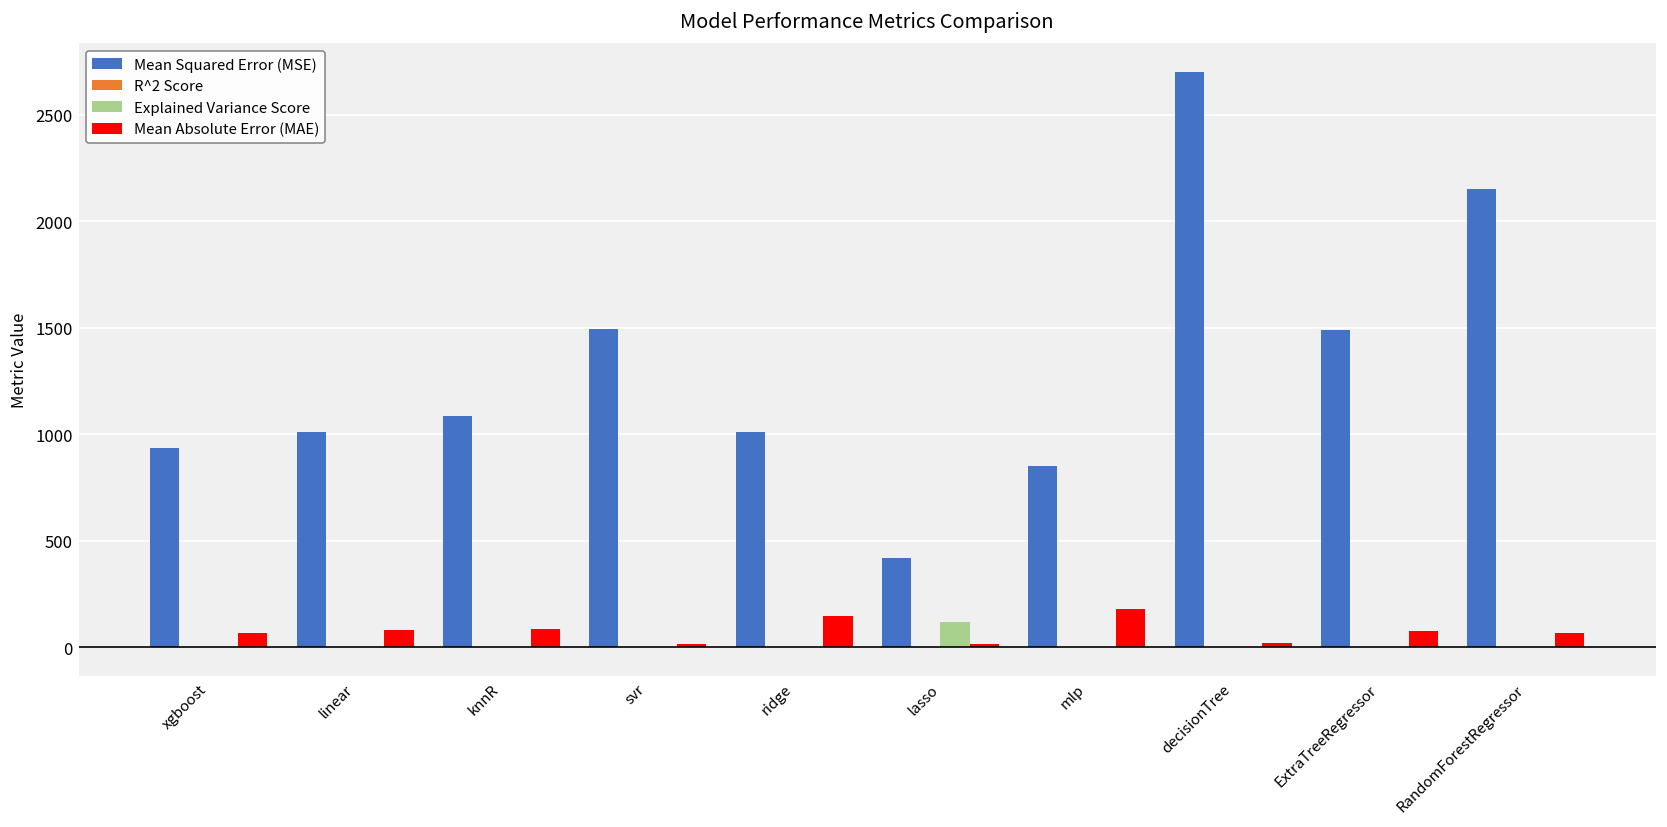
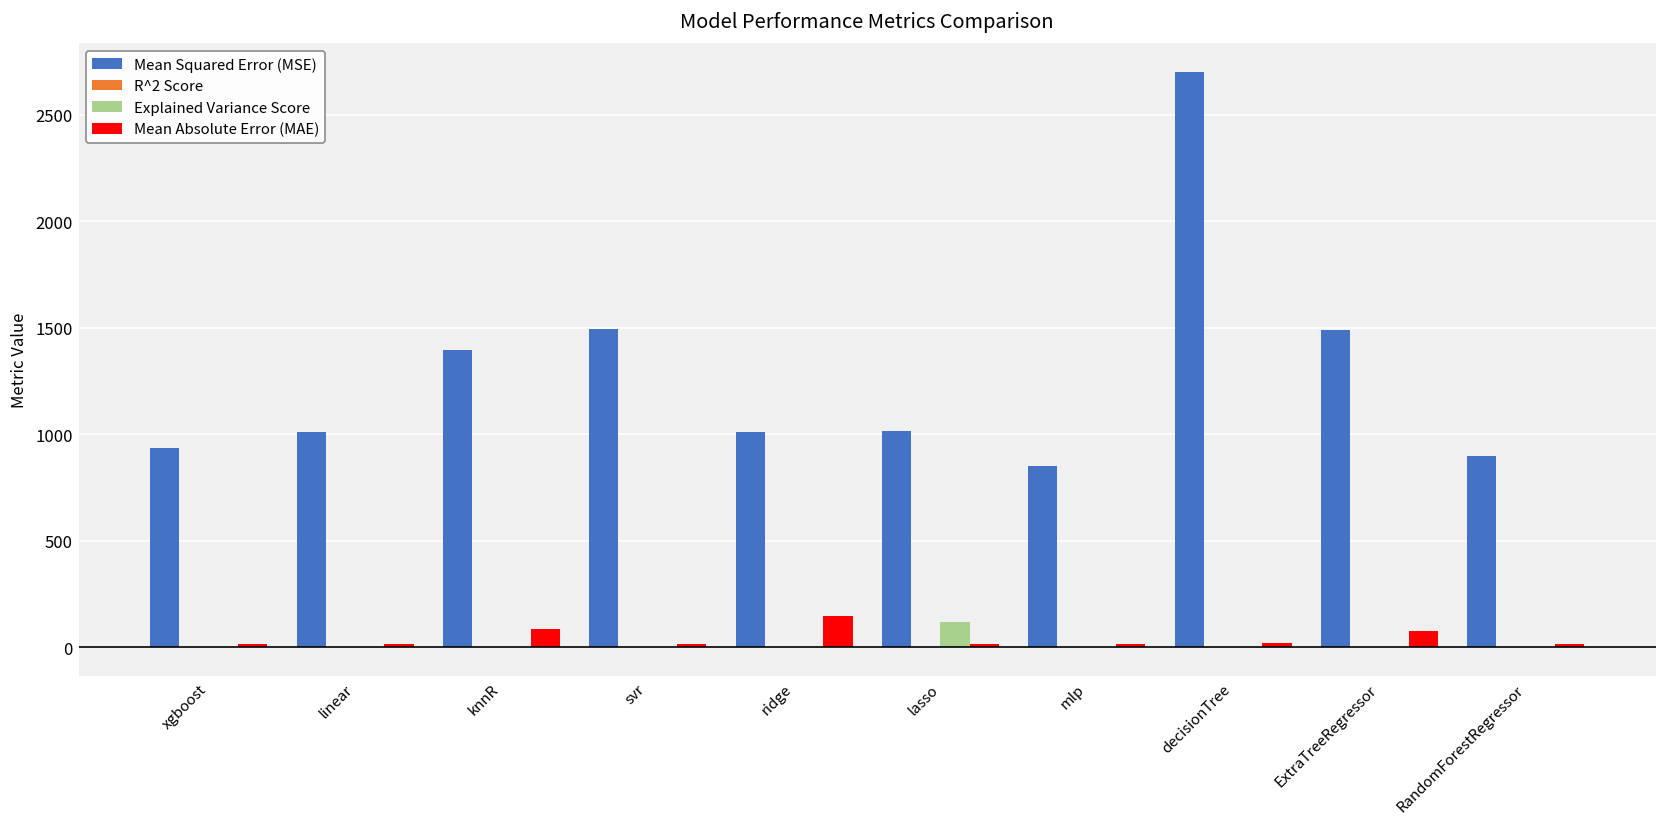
Mean Absolute Error (MAE), xgboost: 70 -> 20
Mean Absolute Error (MAE), linear: 80 -> 20
Mean Squared Error (MSE), knnR: 1090 -> 1400
Mean Squared Error (MSE), lasso: 420 -> 1020
Mean Absolute Error (MAE), mlp: 180 -> 20
Mean Squared Error (MSE), RandomForestRegressor: 2150 -> 900
Mean Absolute Error (MAE), RandomForestRegressor: 70 -> 10
